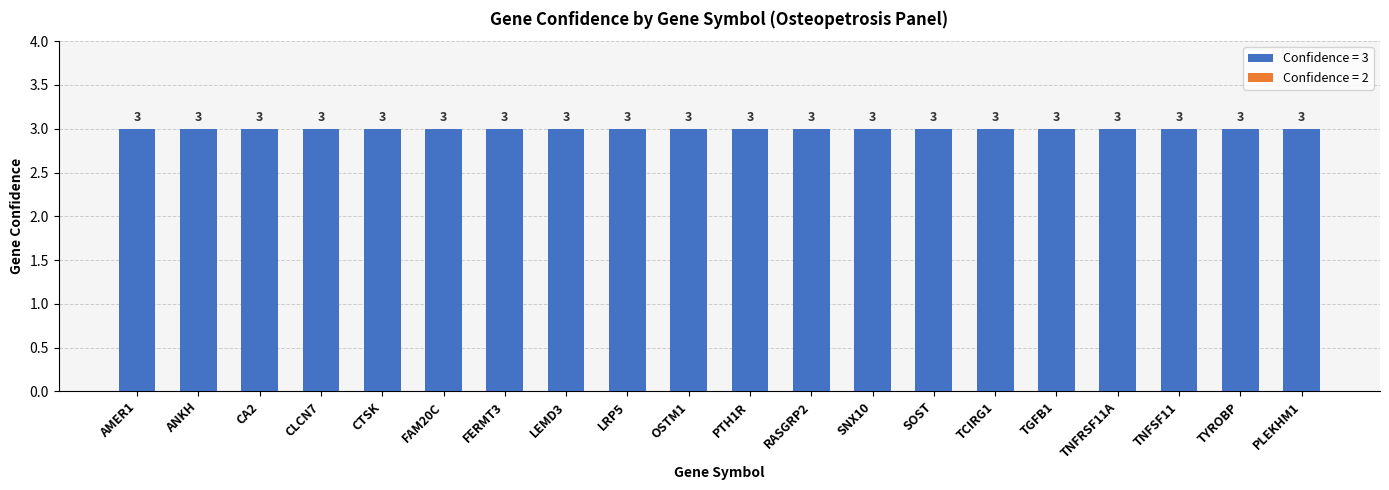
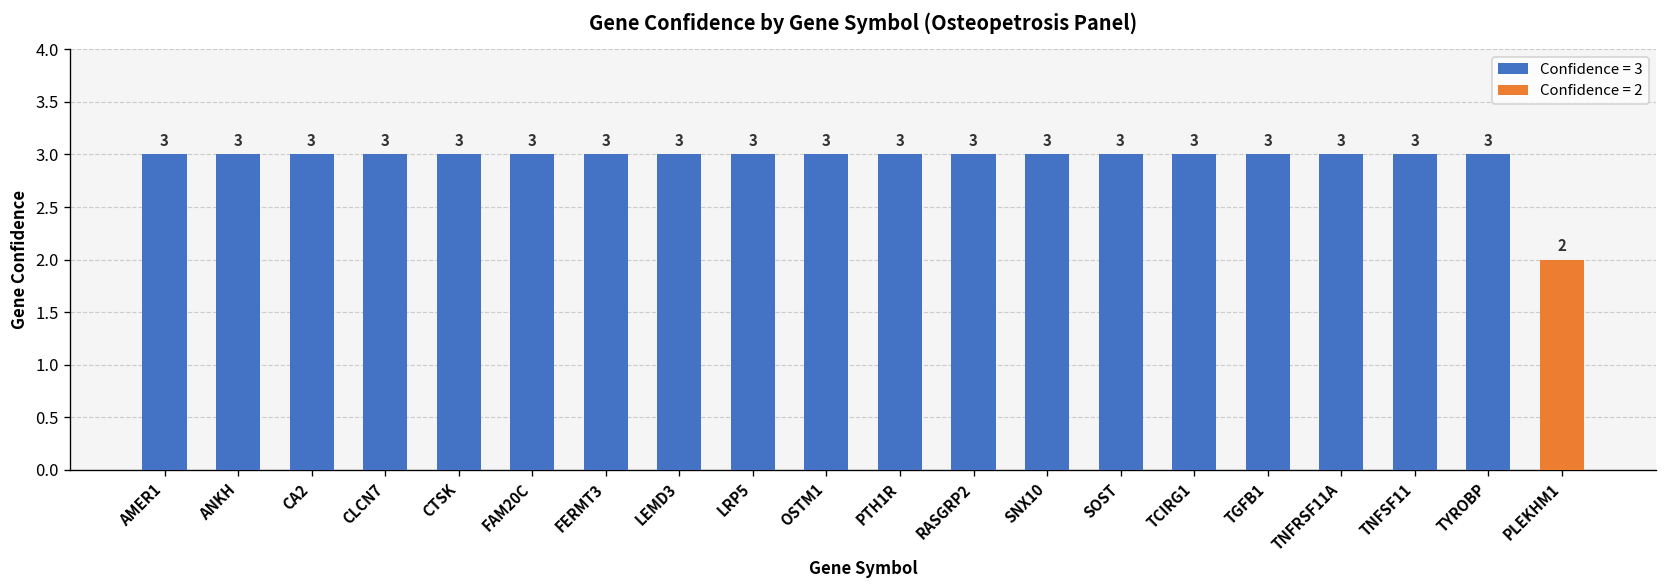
PLEKHM1: 3 -> 2
